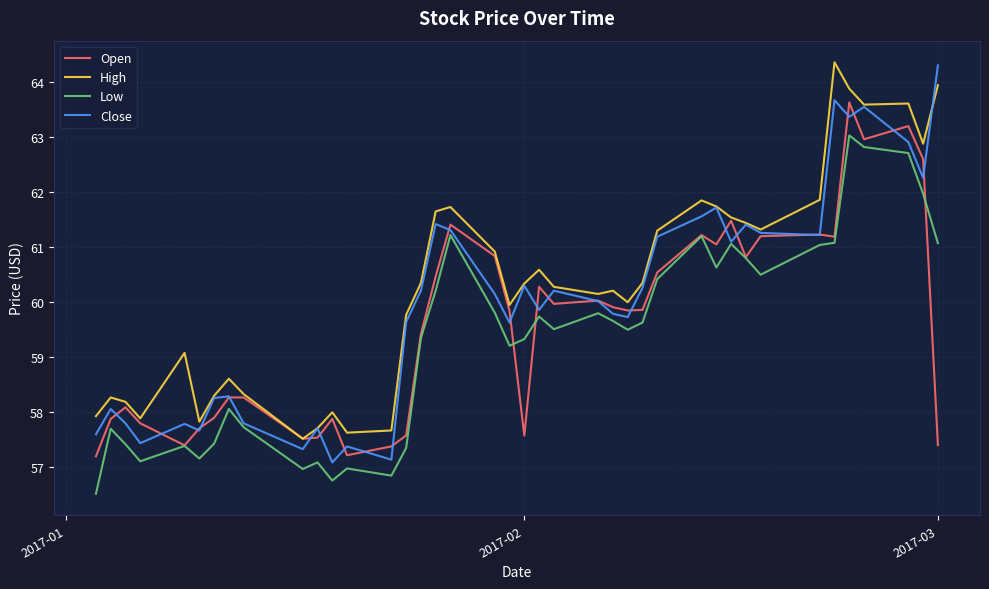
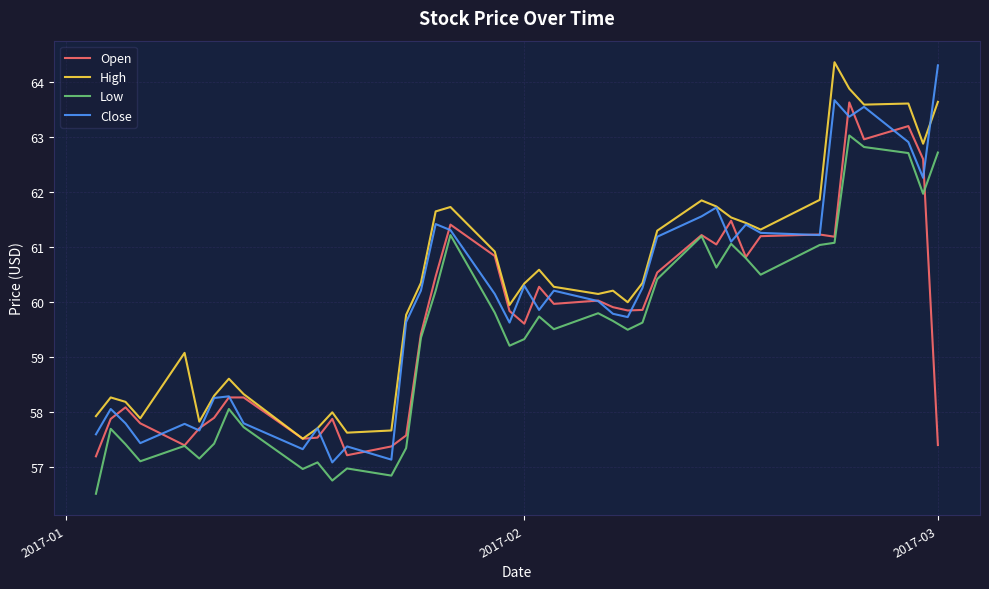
Open, 2017-02: 57.6 -> 59.6
High, 2017-03: 63.9 -> 63.6
Low, 2017-03: 61.1 -> 62.7
